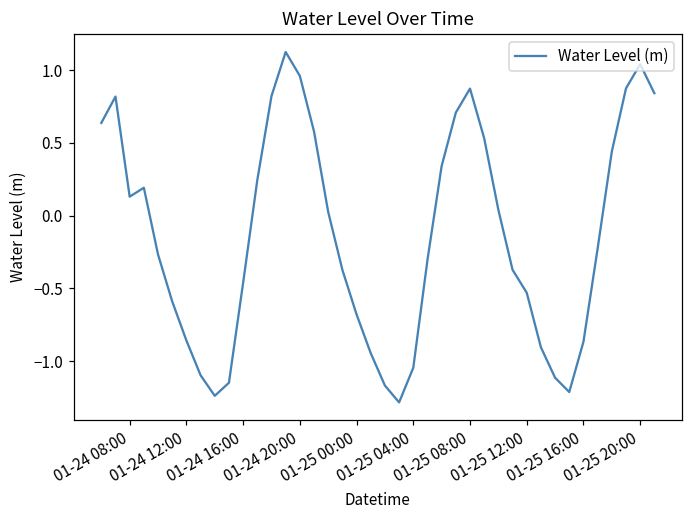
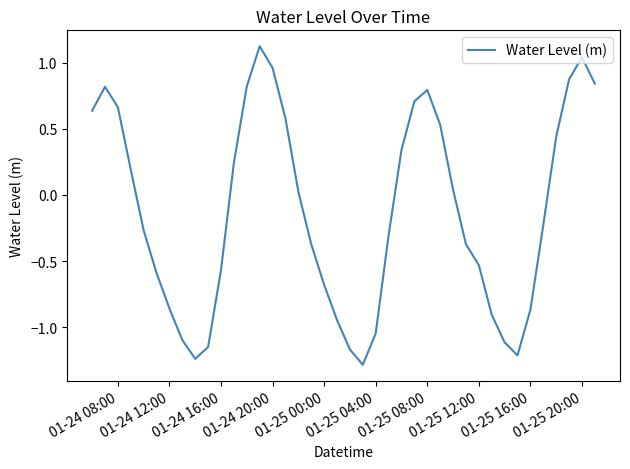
01-24 08:00: 0.13 -> 0.66
01-24 16:00: -0.46 -> -0.57
01-25 08:00: 0.87 -> 0.79
